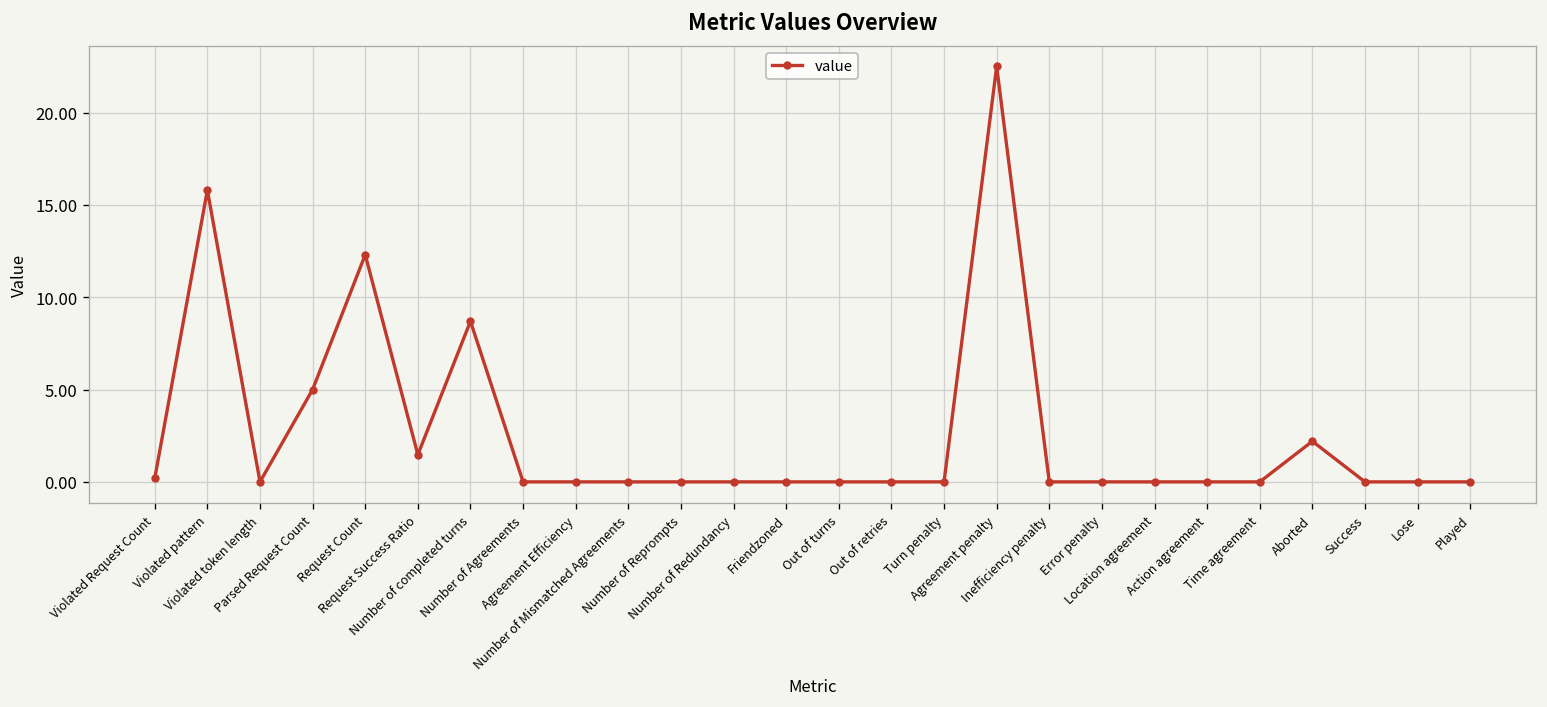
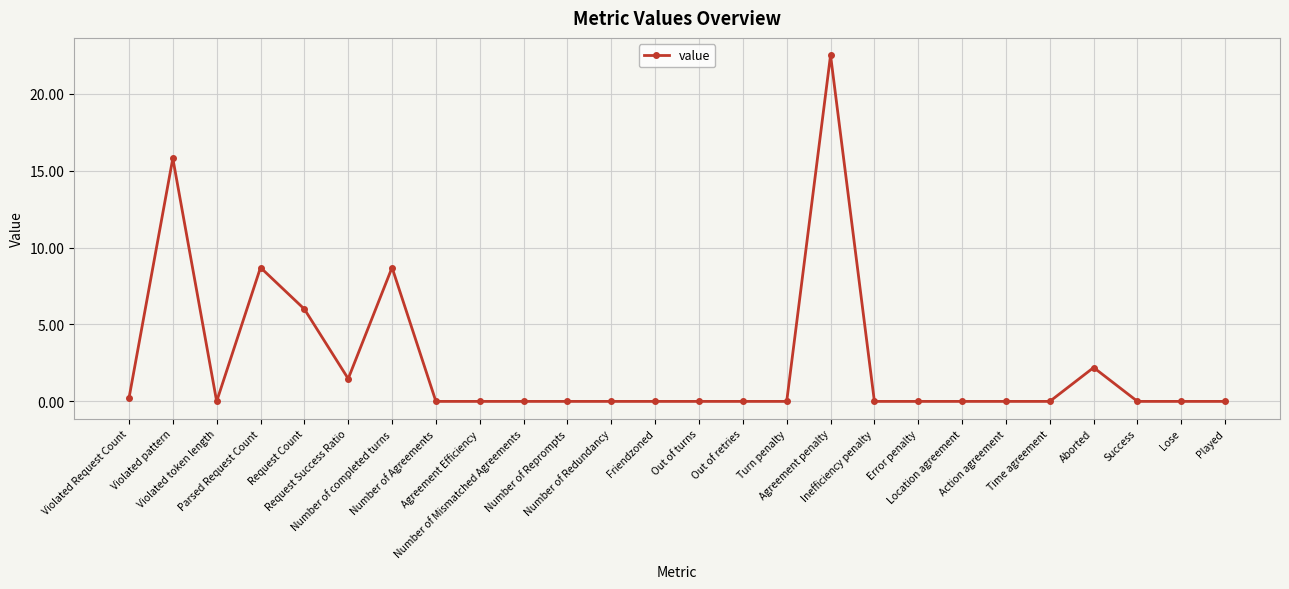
Parsed Request Count: 5.0 -> 8.7
Request Count: 12.3 -> 6.0
